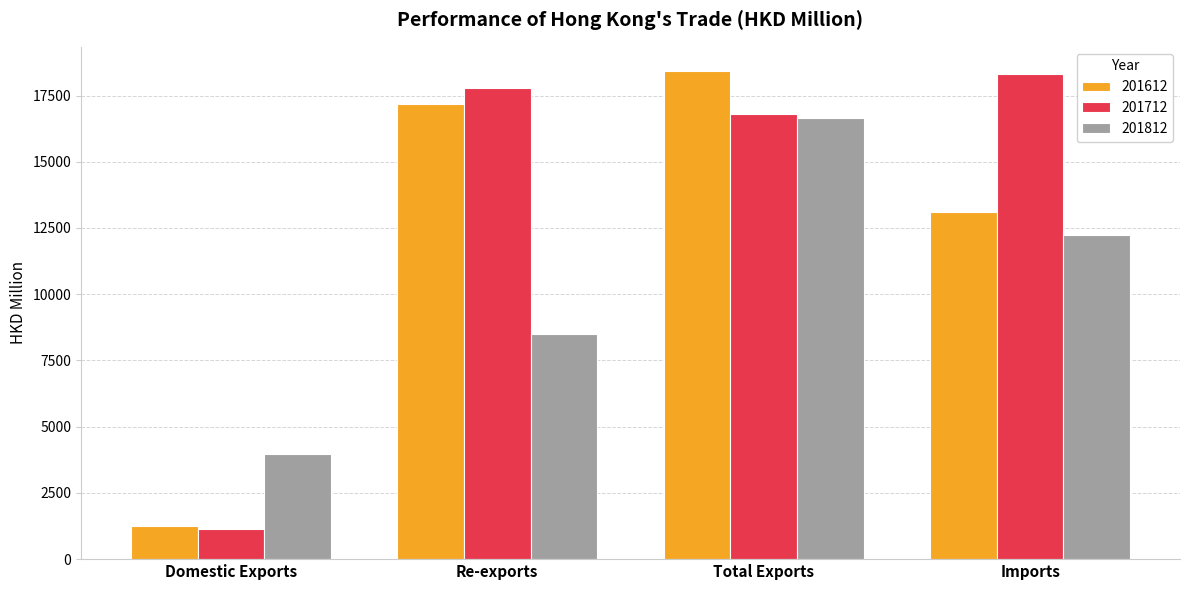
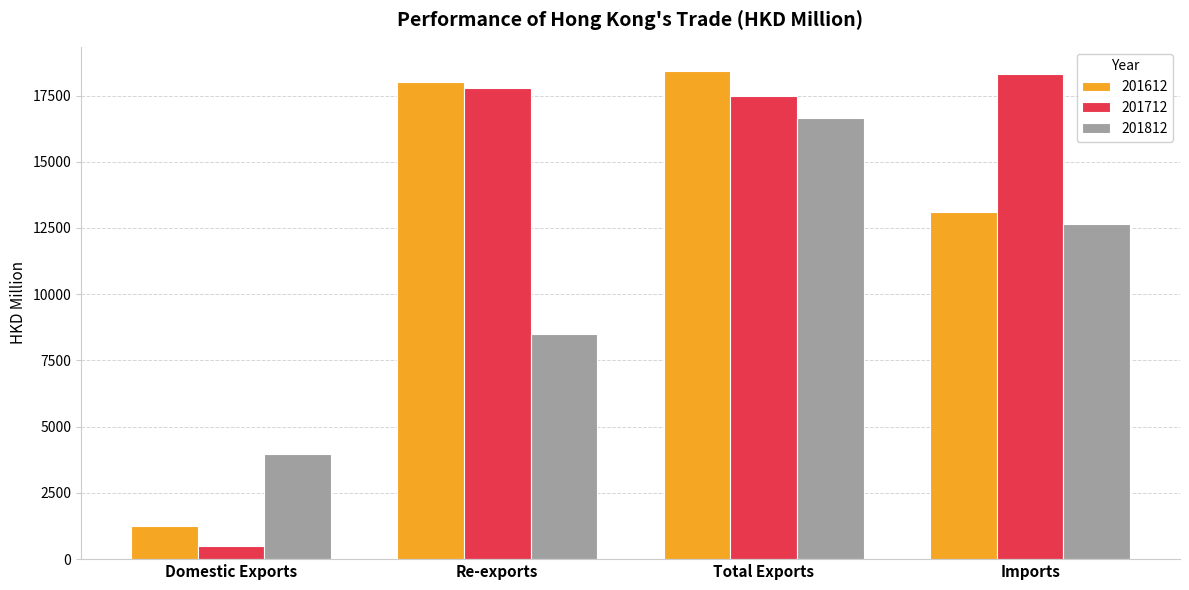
201712, Domestic Exports: 1200 -> 500
201612, Re-exports: 17200 -> 18000
201712, Total Exports: 16800 -> 17500
201812, Imports: 12200 -> 12700
